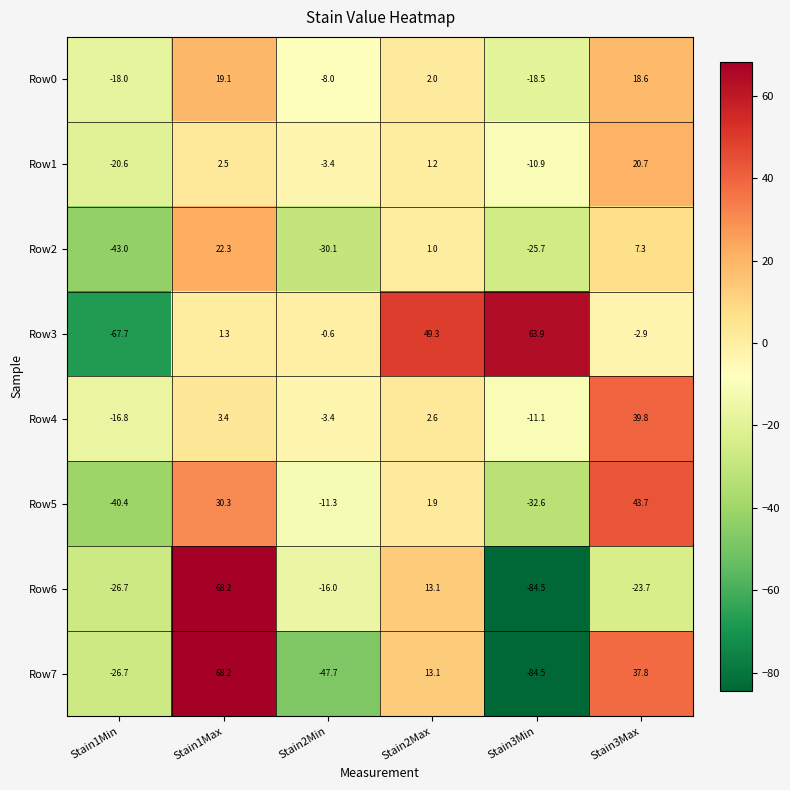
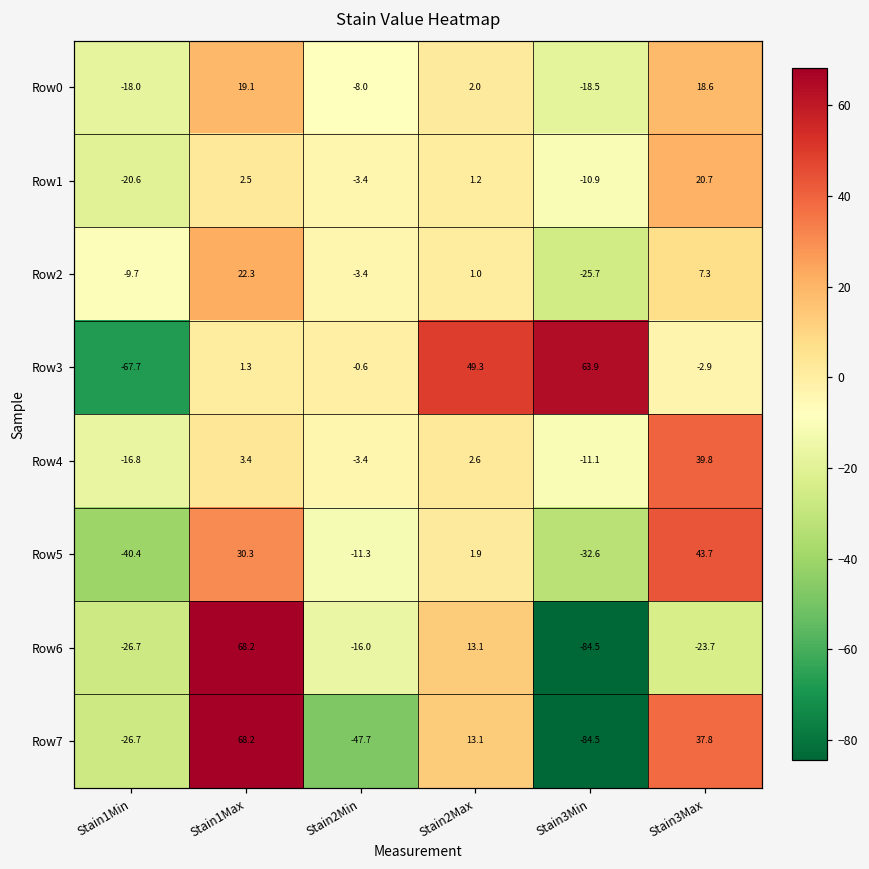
Row2, Stain1Min: -43.0 -> -9.7
Row2, Stain2Min: -30.1 -> -3.4
